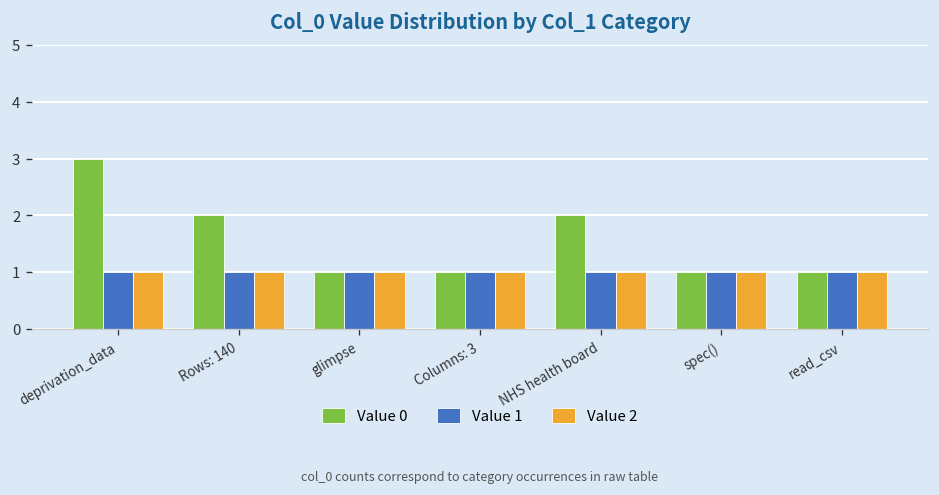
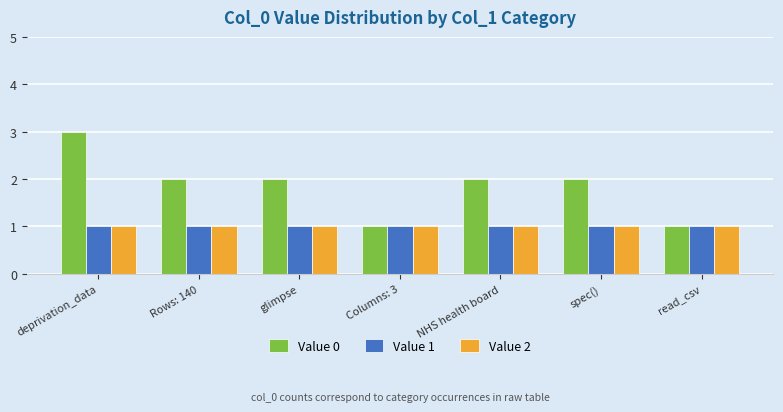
Value 0, glimpse: 1 -> 2
Value 0, spec(): 1 -> 2
